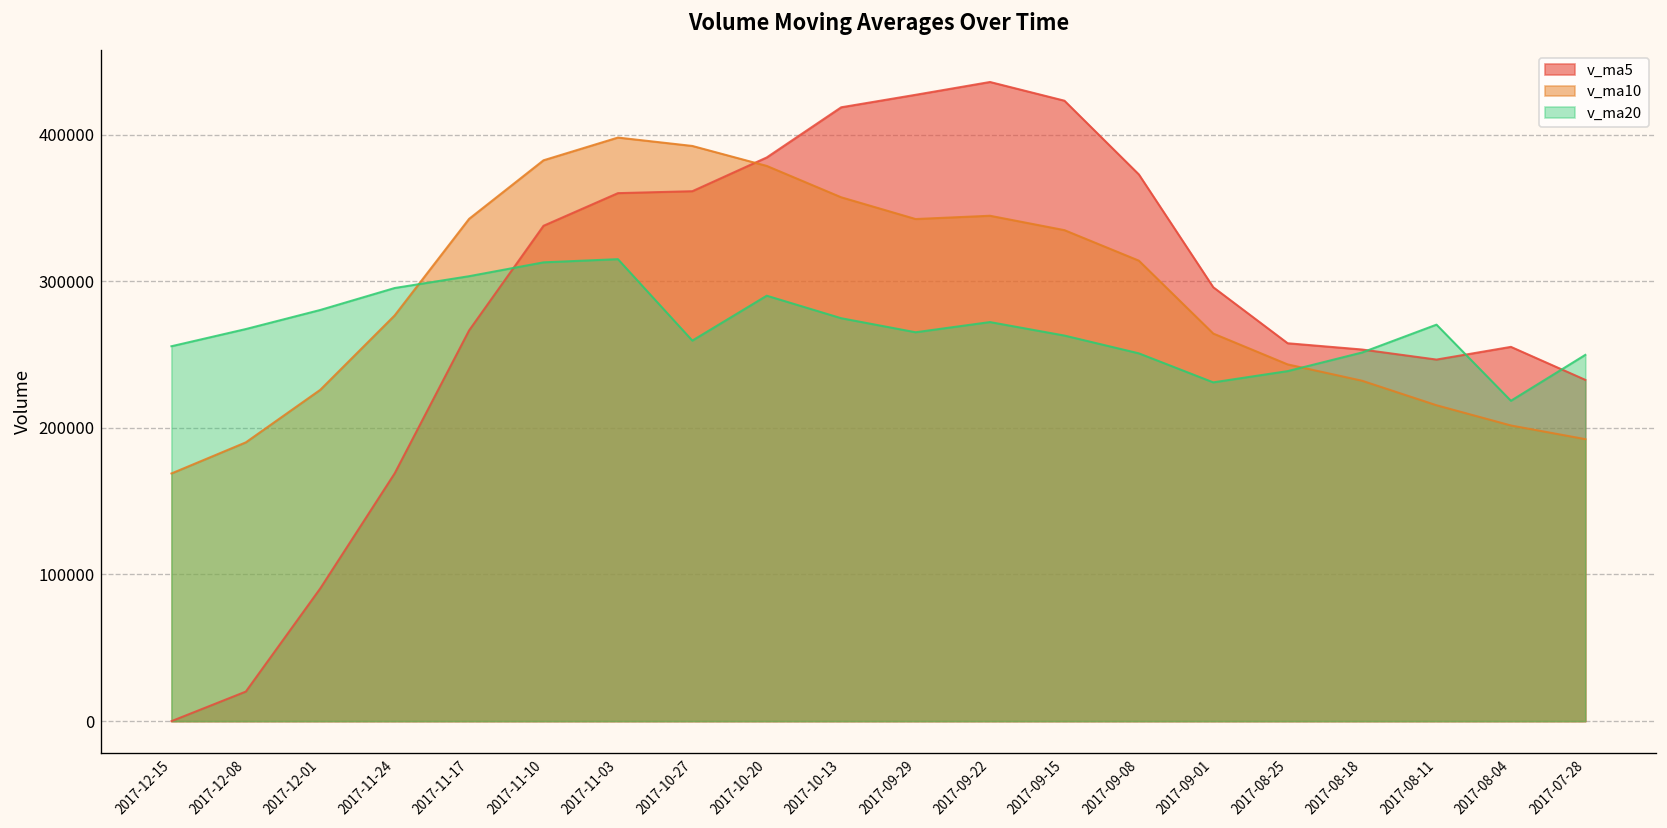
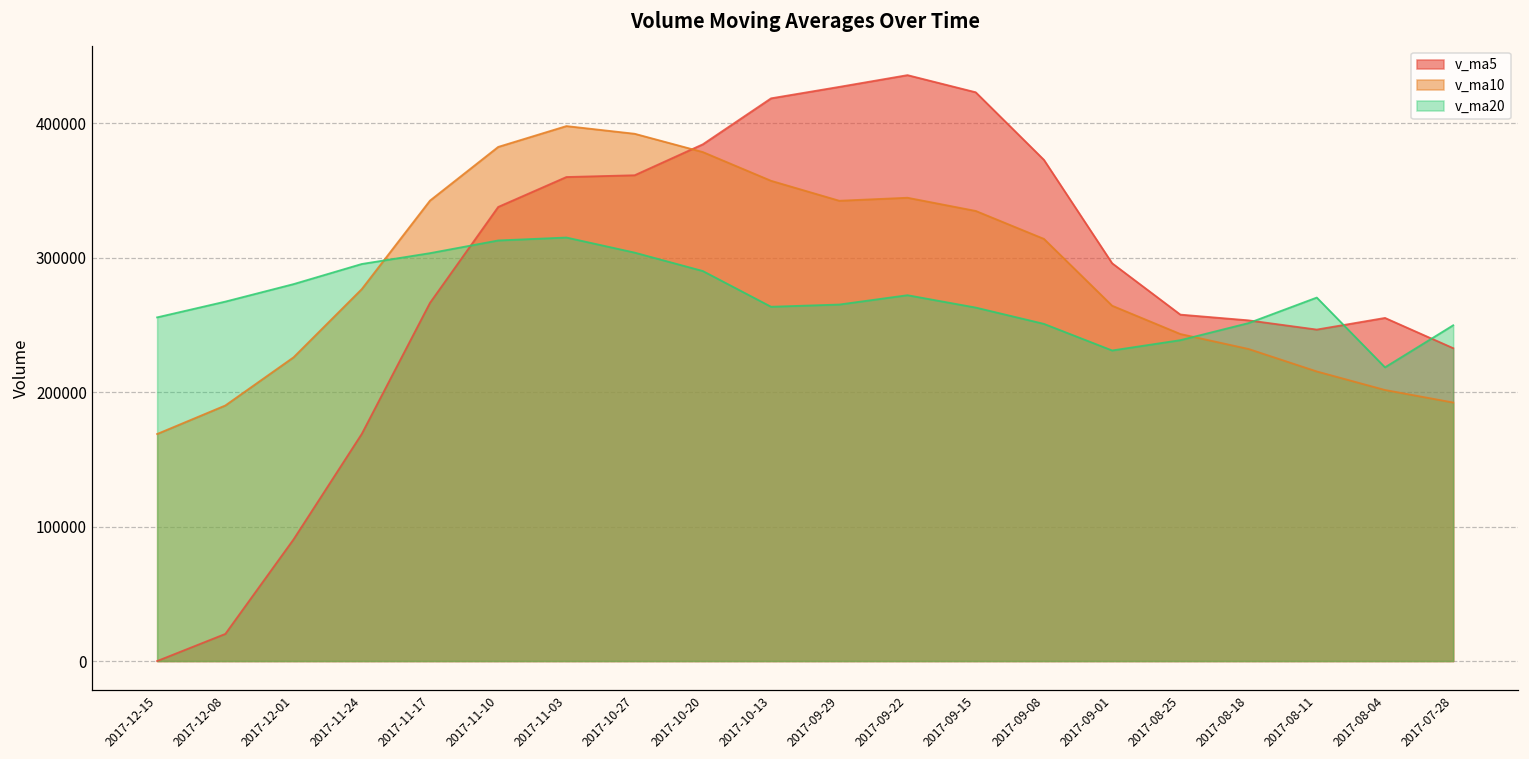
v_ma20, 2017-10-27: 259000 -> 304000
v_ma20, 2017-10-13: 275000 -> 264000
